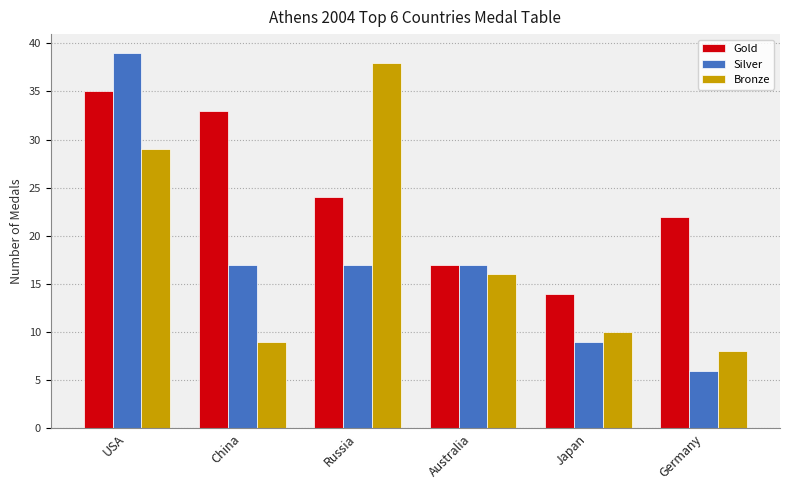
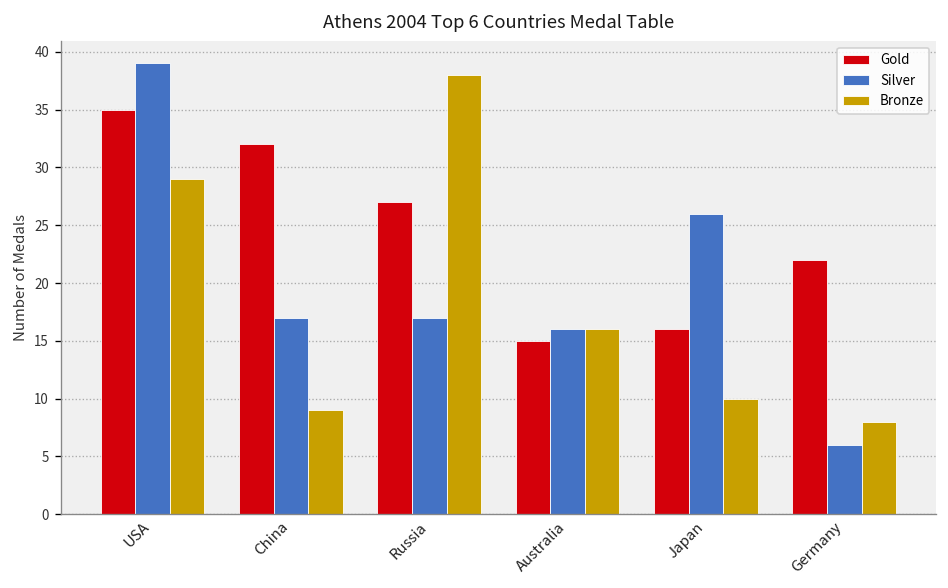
Gold, China: 33 -> 32
Gold, Russia: 24 -> 27
Gold, Australia: 17 -> 15
Silver, Australia: 17 -> 16
Gold, Japan: 14 -> 16
Silver, Japan: 9 -> 26
